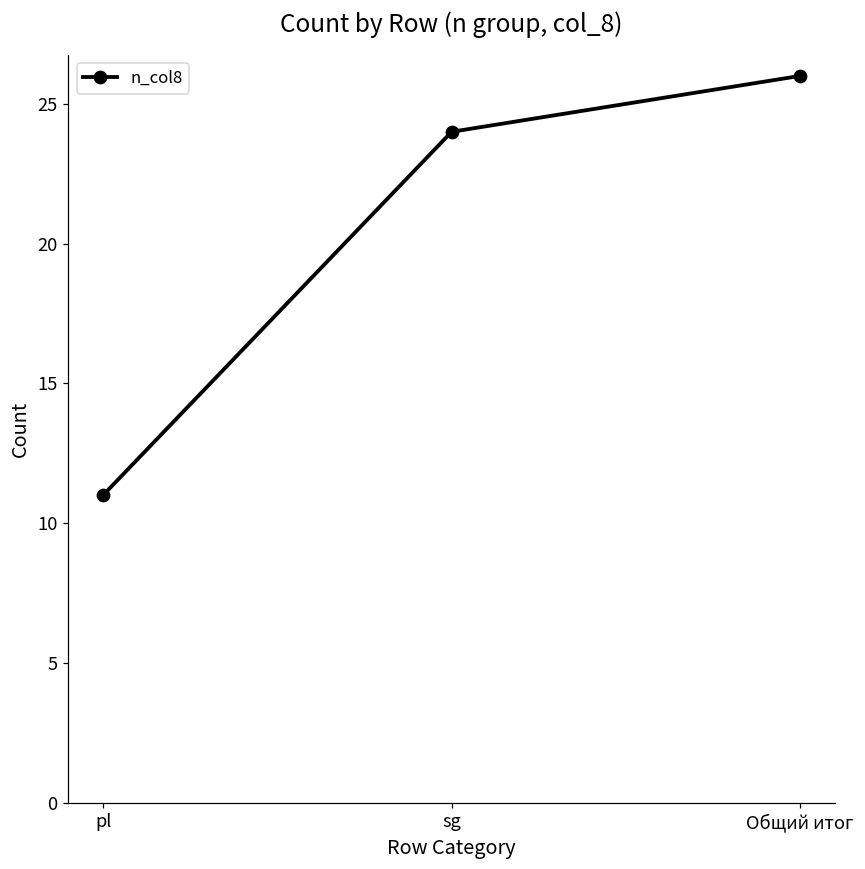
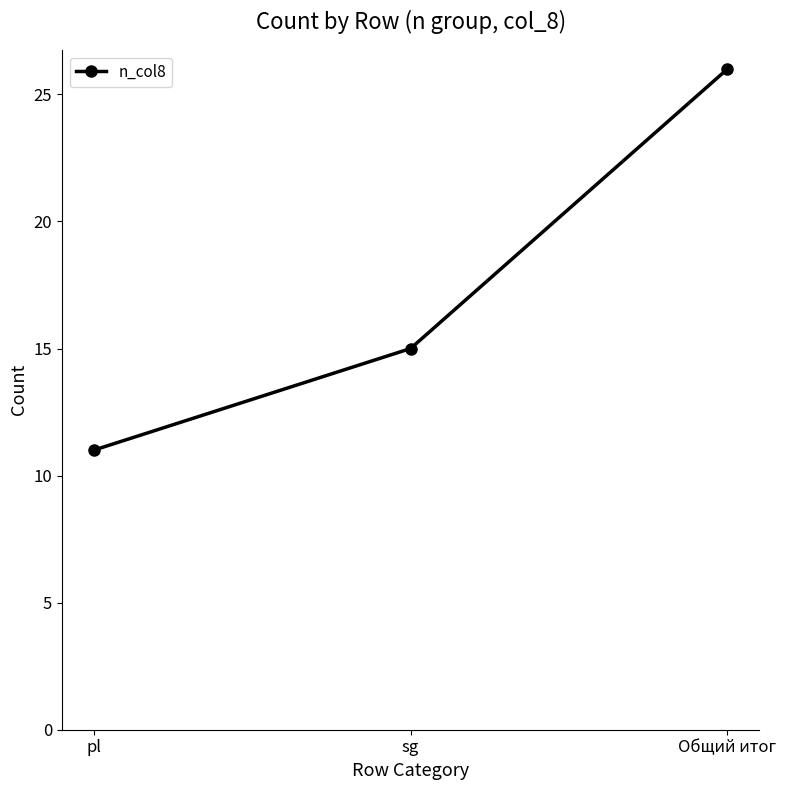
sg: 24 -> 15
